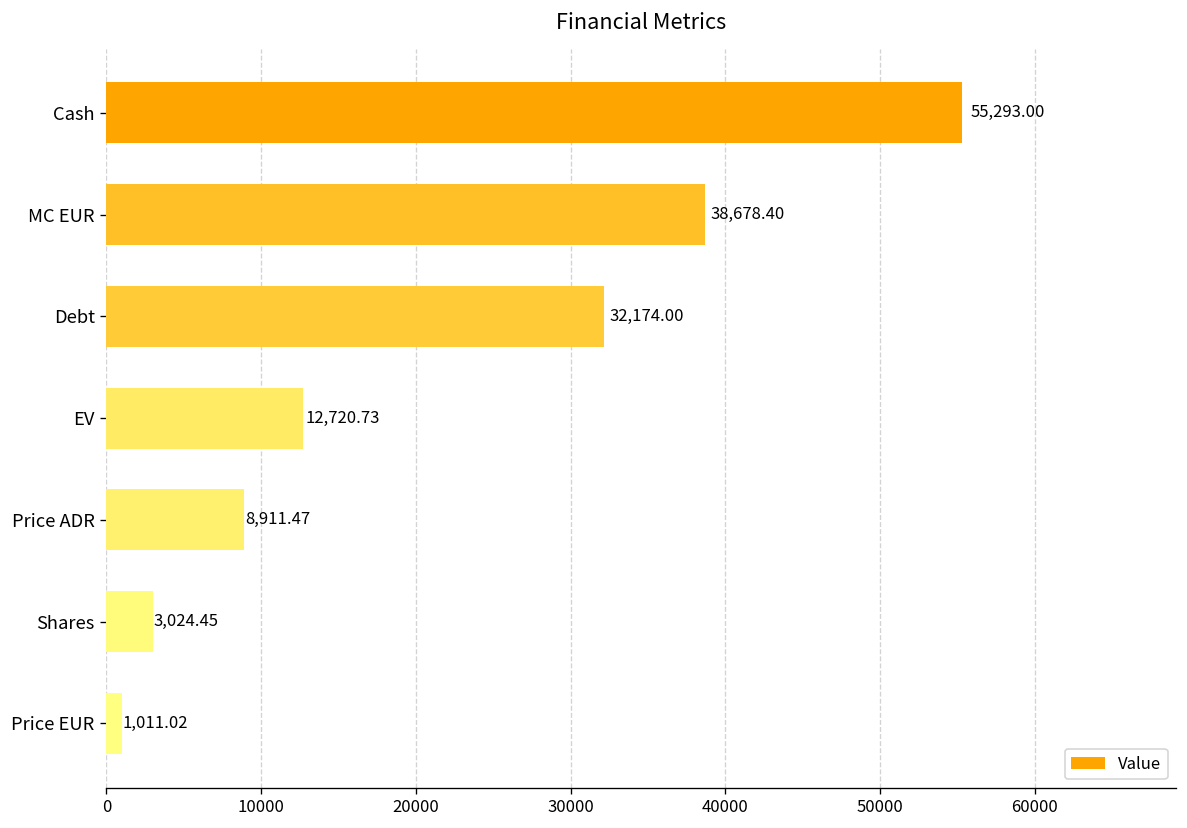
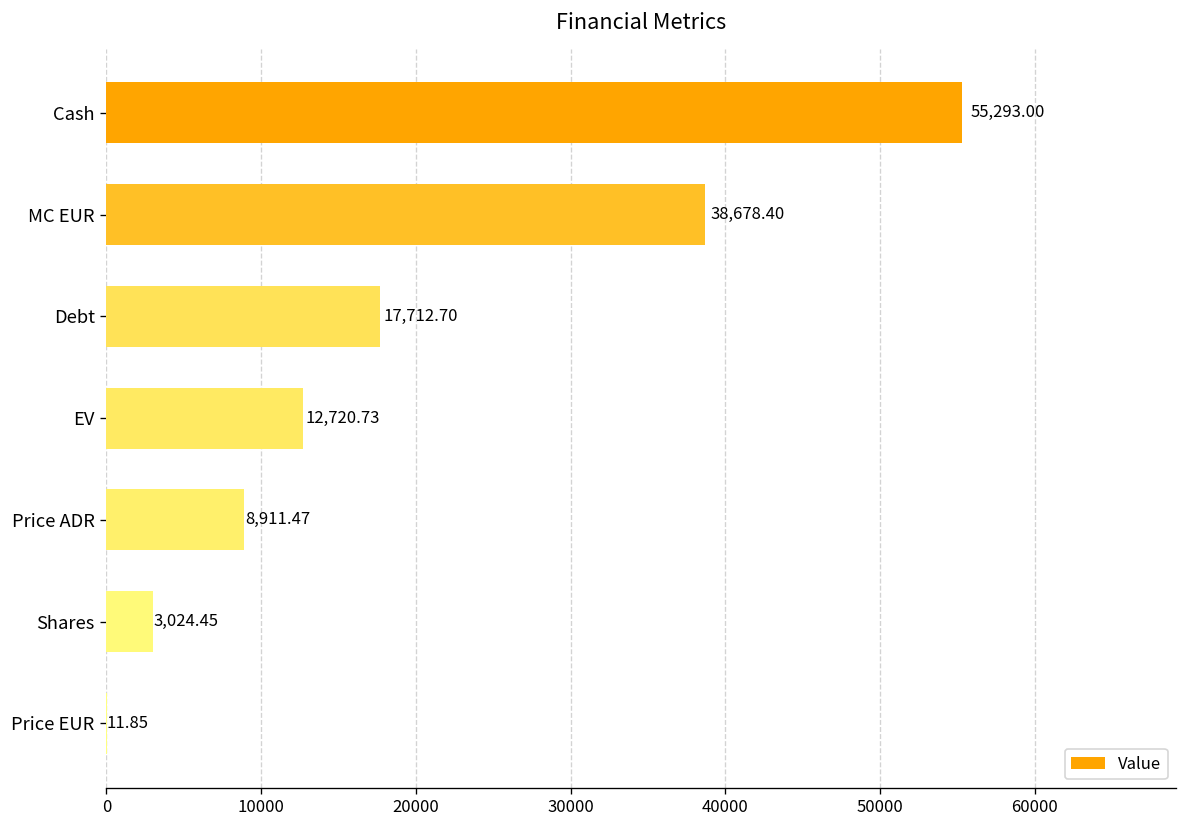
Debt: 32,174.00 -> 17,712.70
Price EUR: 1,011.02 -> 11.85
